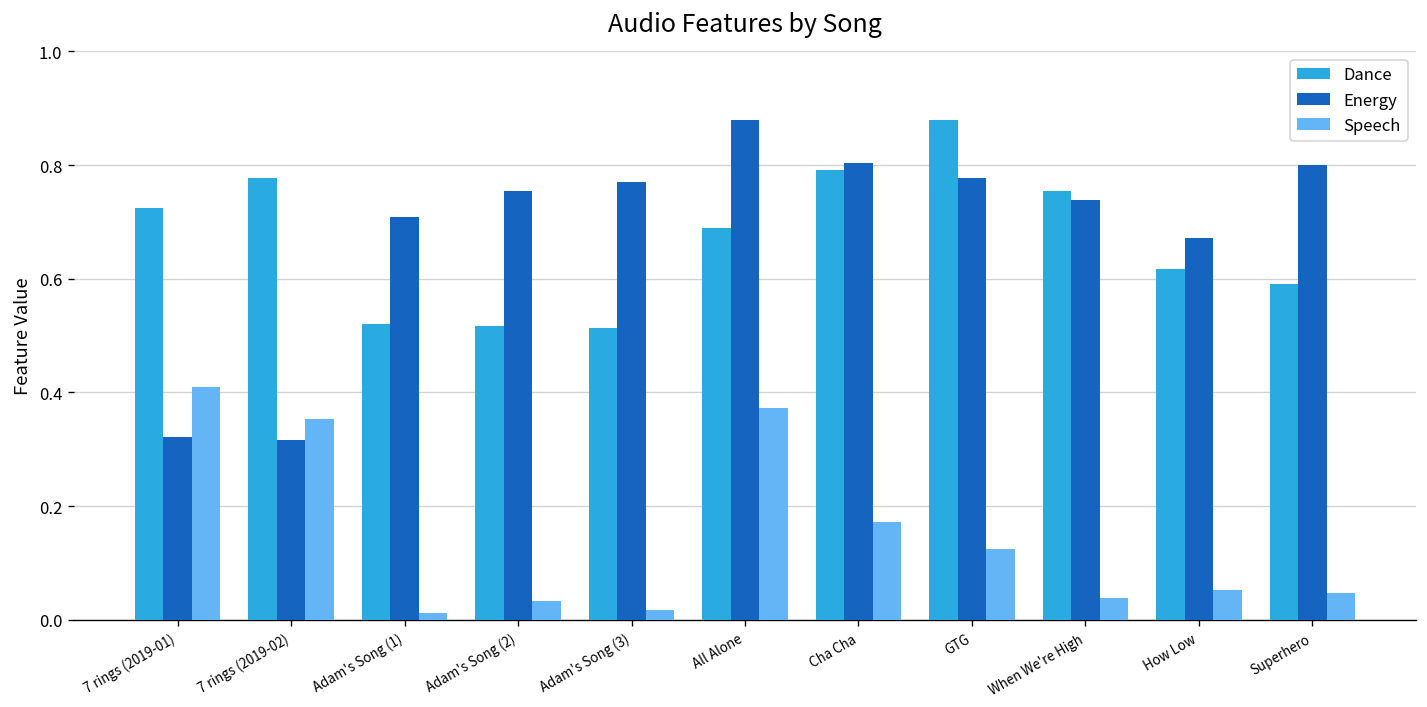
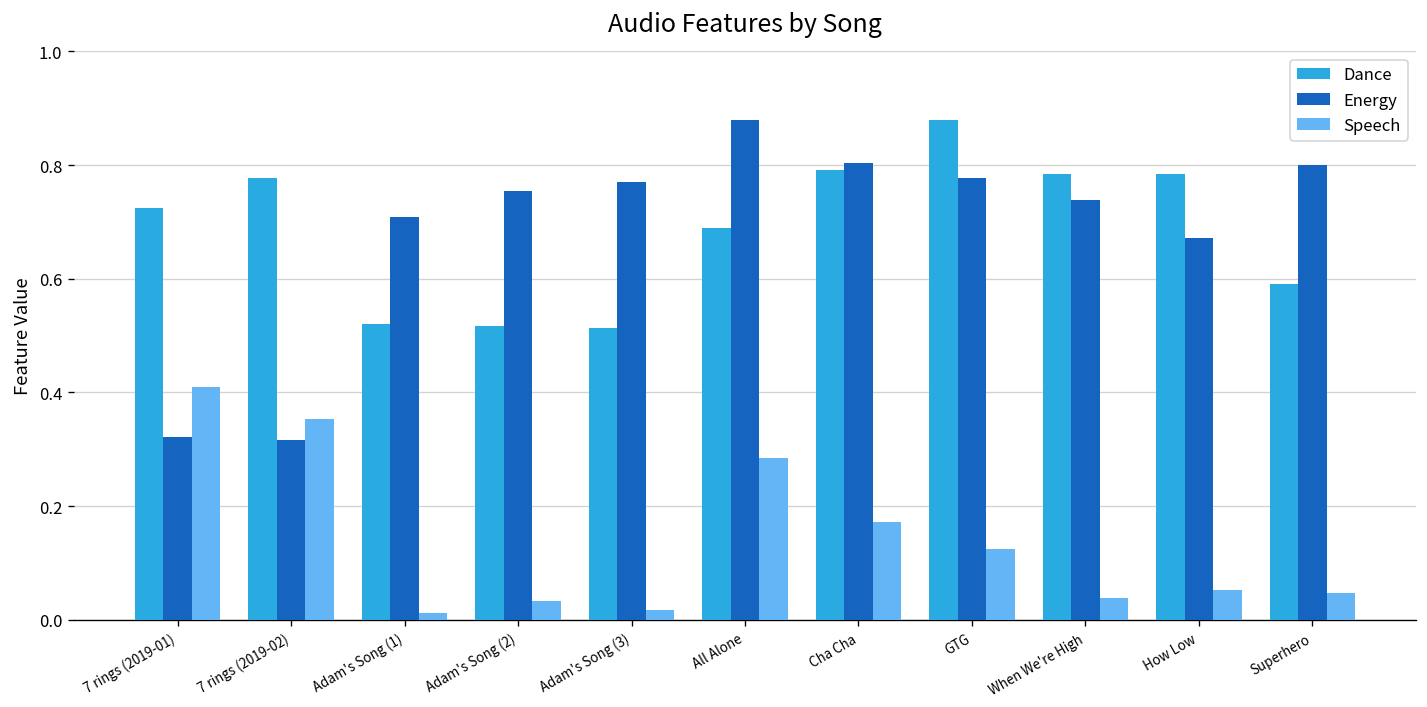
Speech, All Alone: 0.37 -> 0.28
Dance, When We're High: 0.75 -> 0.79
Dance, How Low: 0.62 -> 0.79
